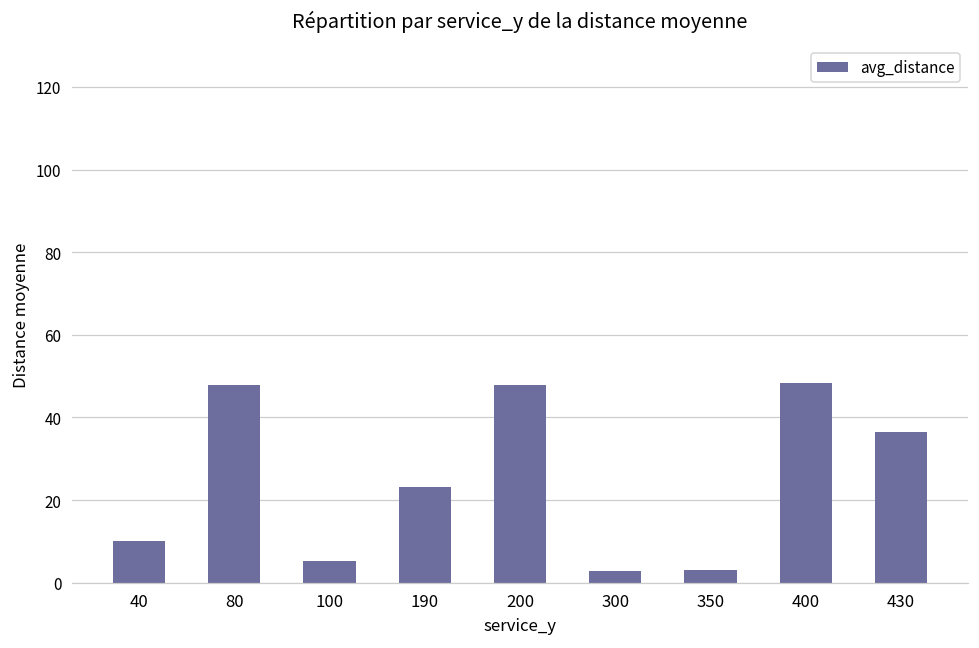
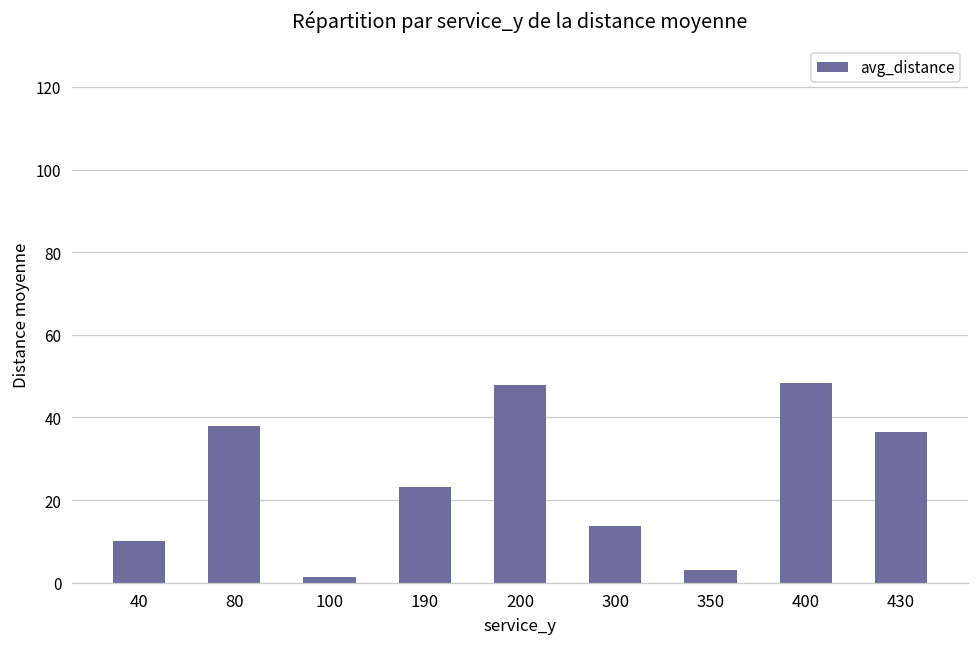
80: 48 -> 38
100: 5 -> 1
300: 3 -> 14
